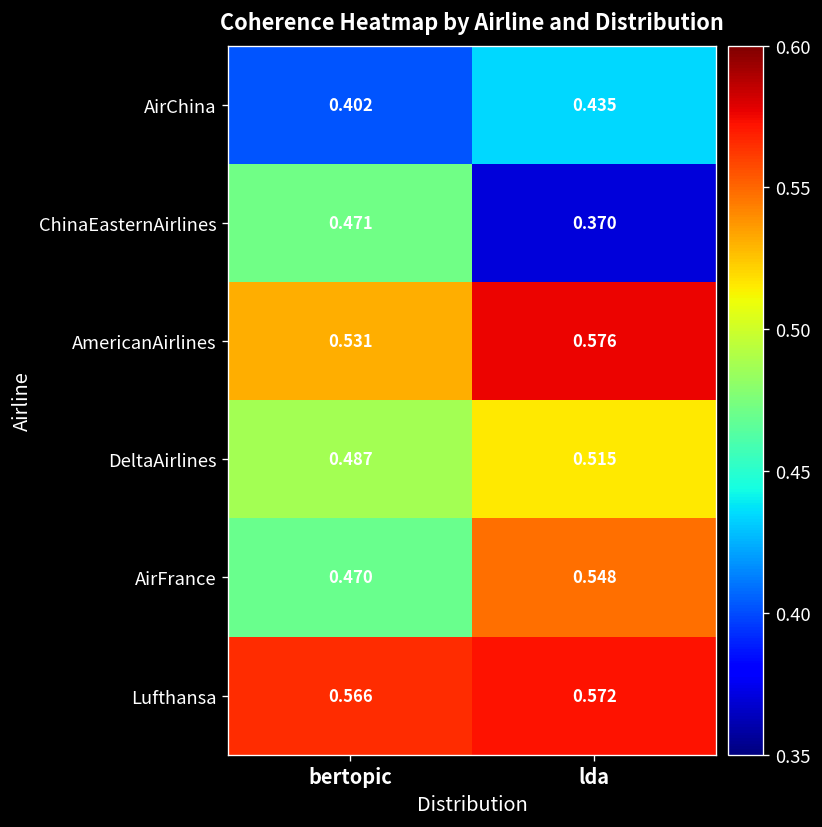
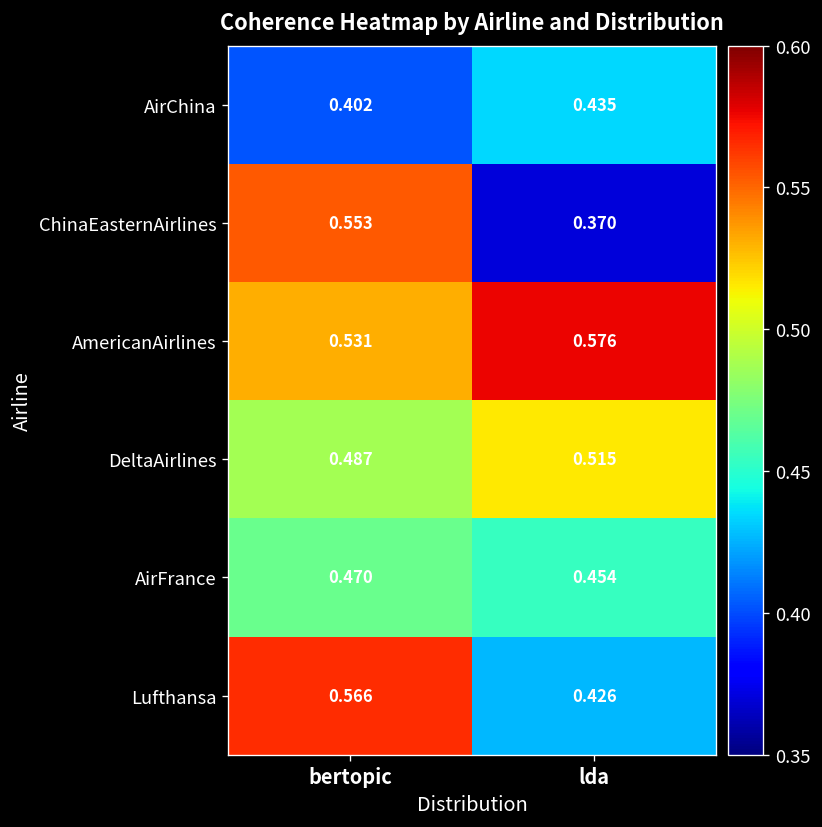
ChinaEasternAirlines, bertopic: 0.471 -> 0.553
AirFrance, lda: 0.548 -> 0.454
Lufthansa, lda: 0.572 -> 0.426
